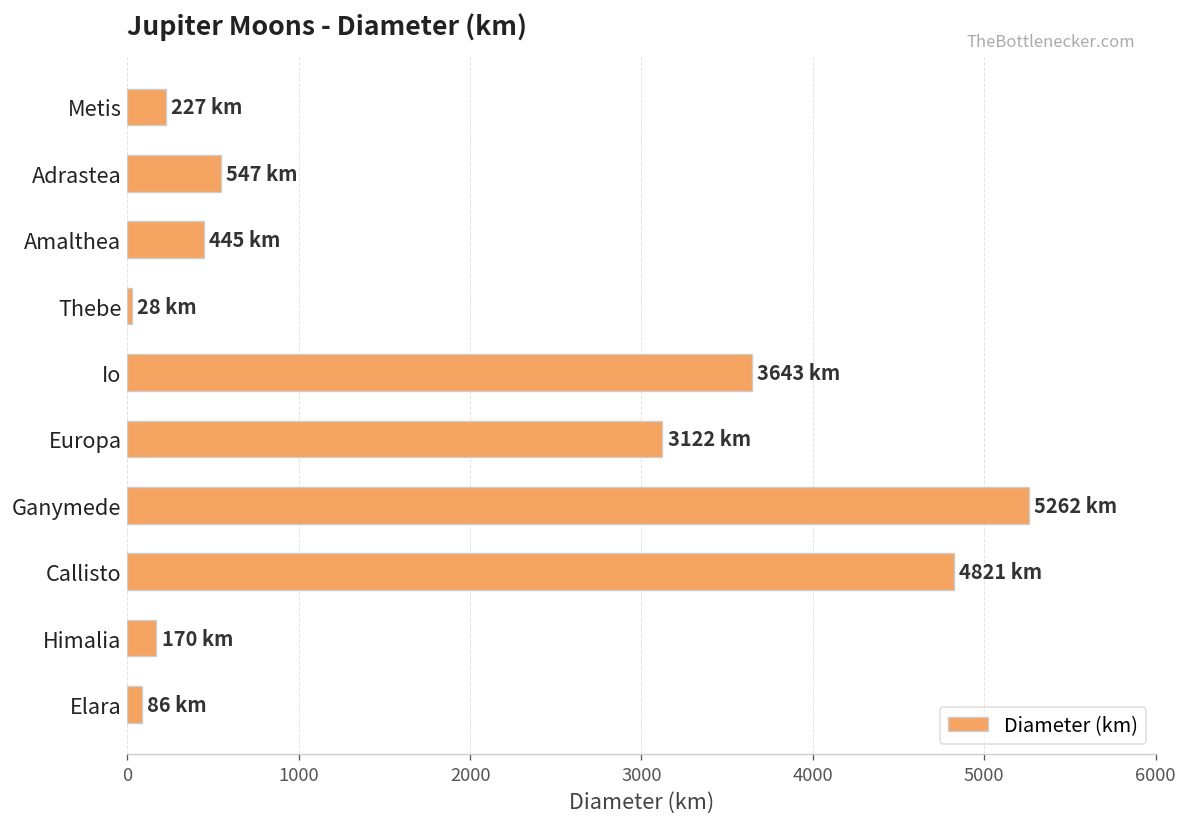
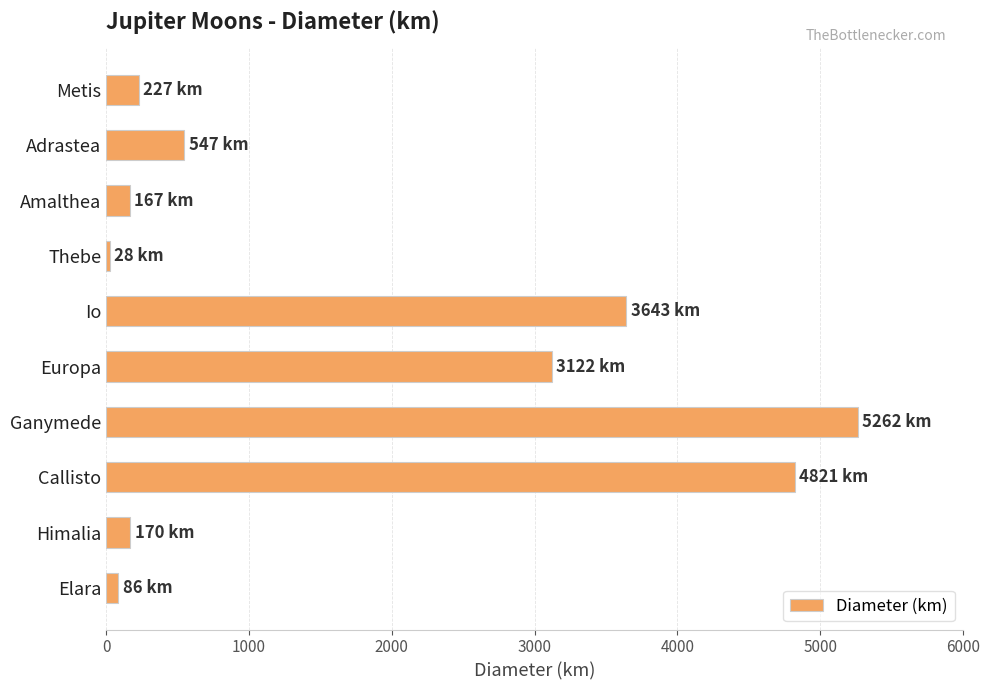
Amalthea: 445 -> 167
